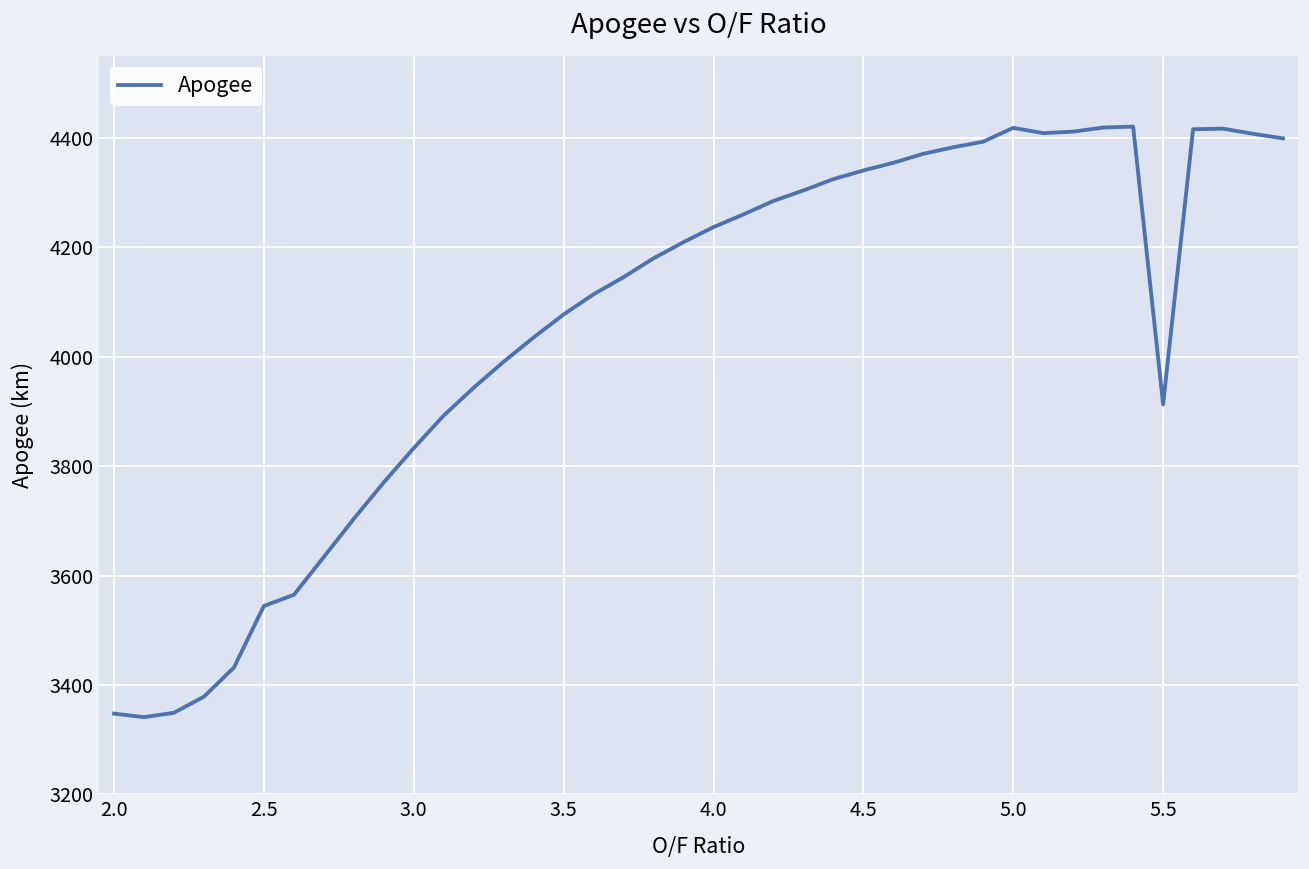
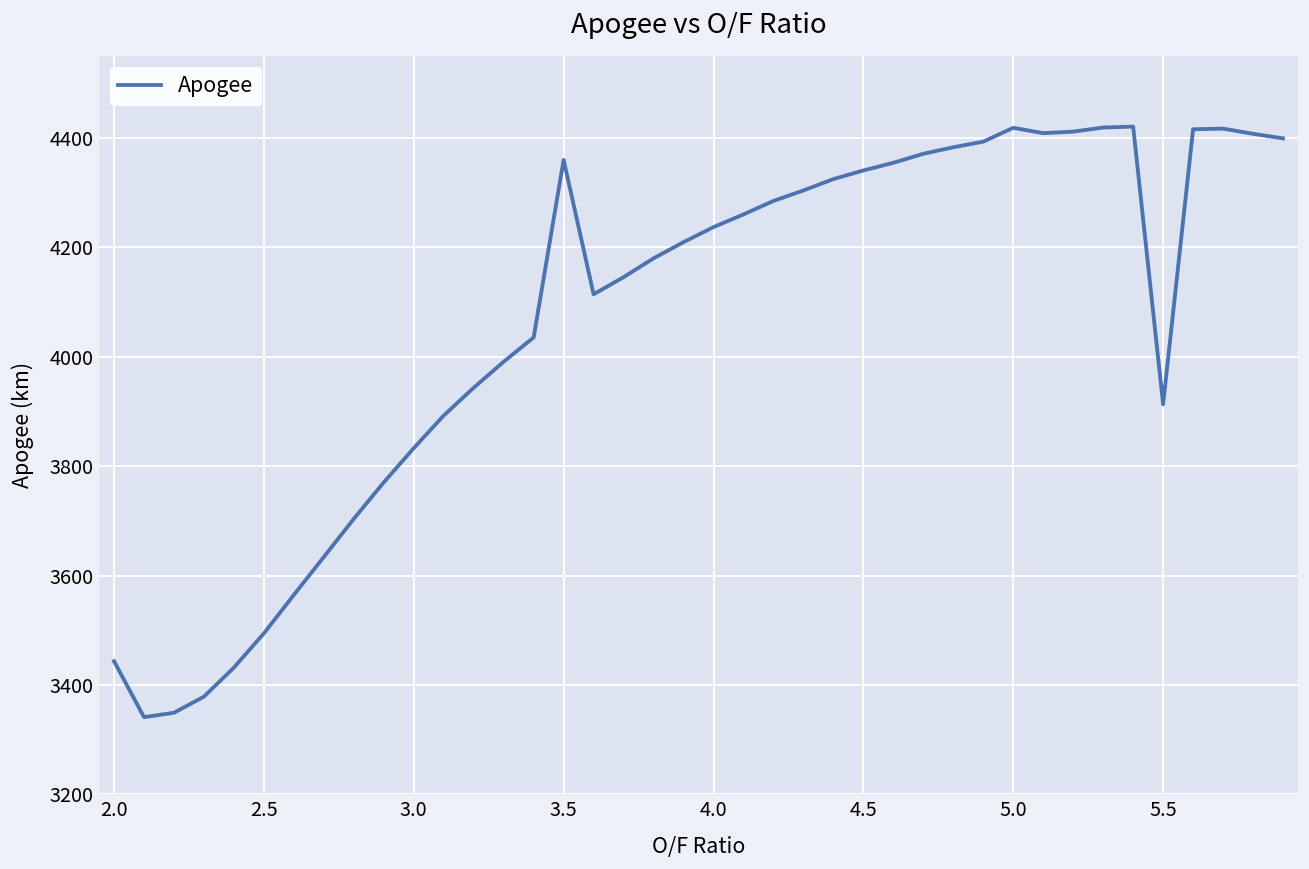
2.0: 3350 -> 3440
2.5: 3540 -> 3490
3.5: 4080 -> 4360
